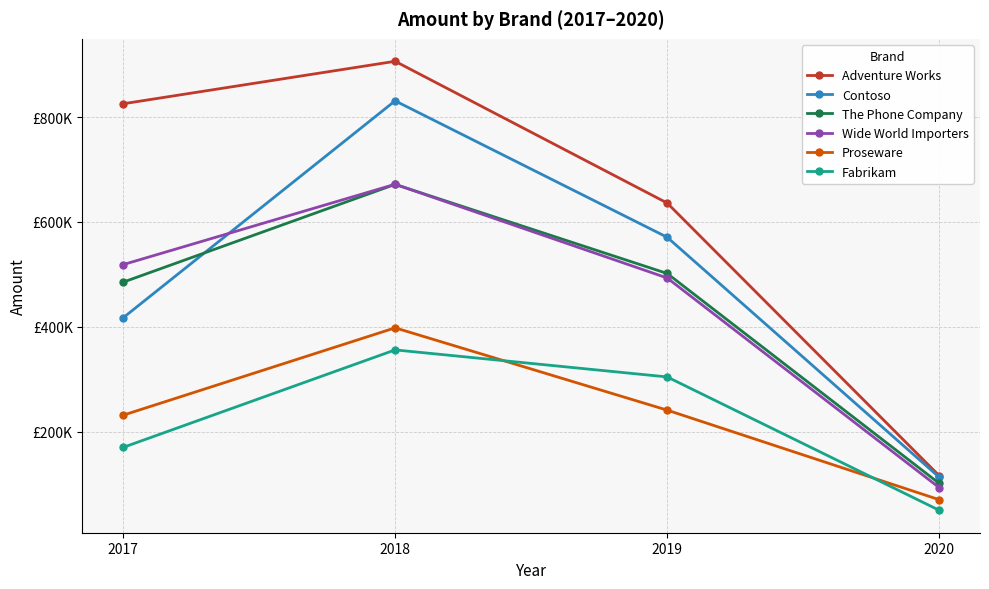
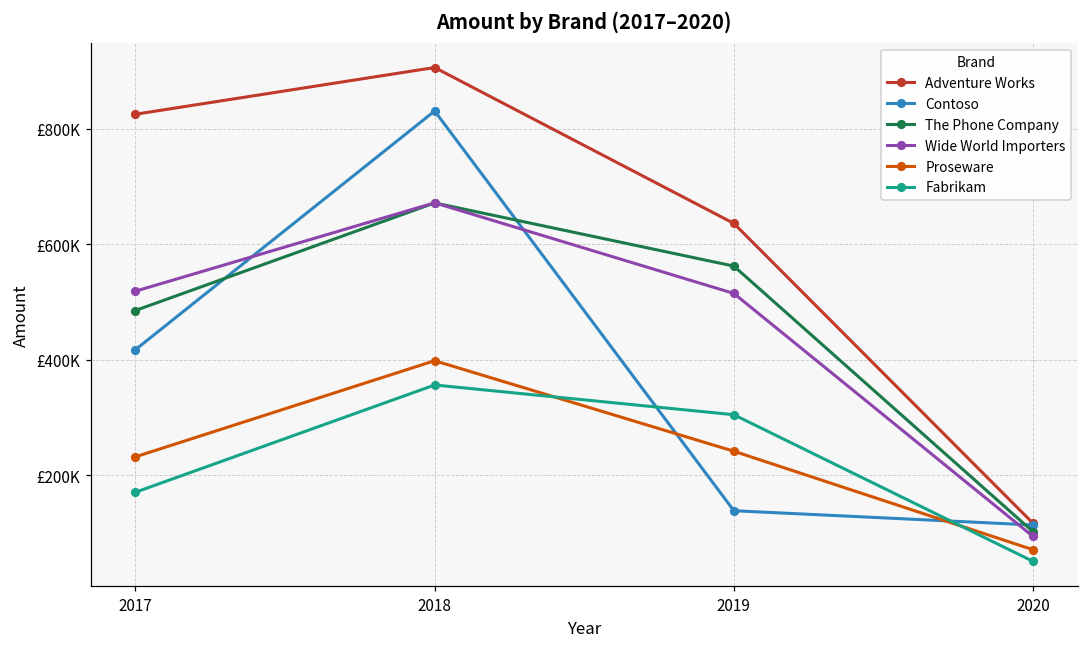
Contoso, 2019: £570000 -> £140000
The Phone Company, 2019: £500000 -> £560000
Wide World Importers, 2019: £490000 -> £510000
